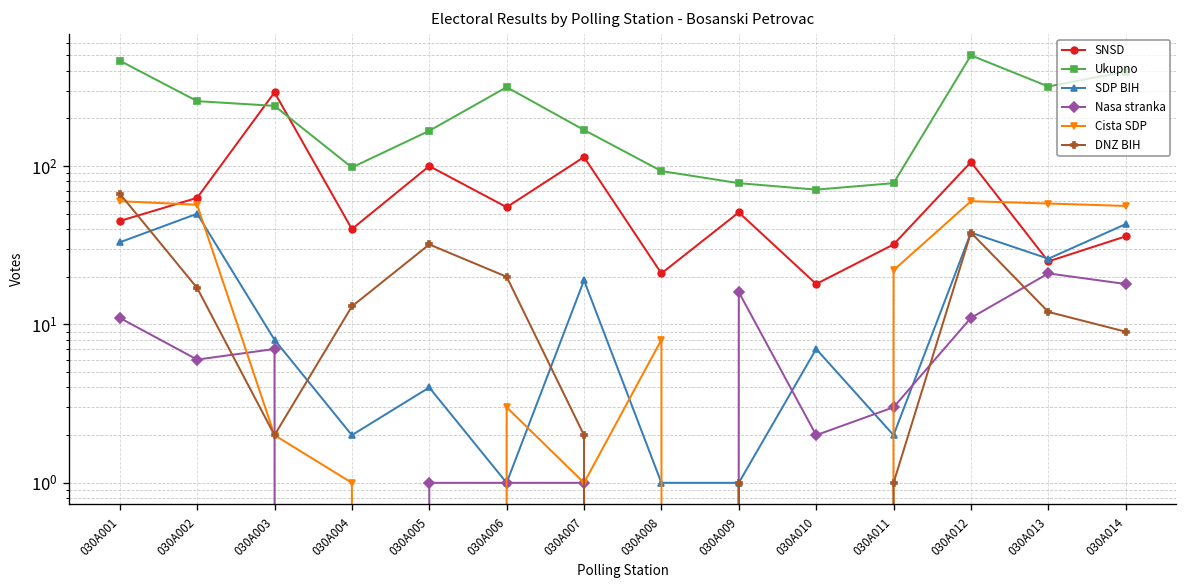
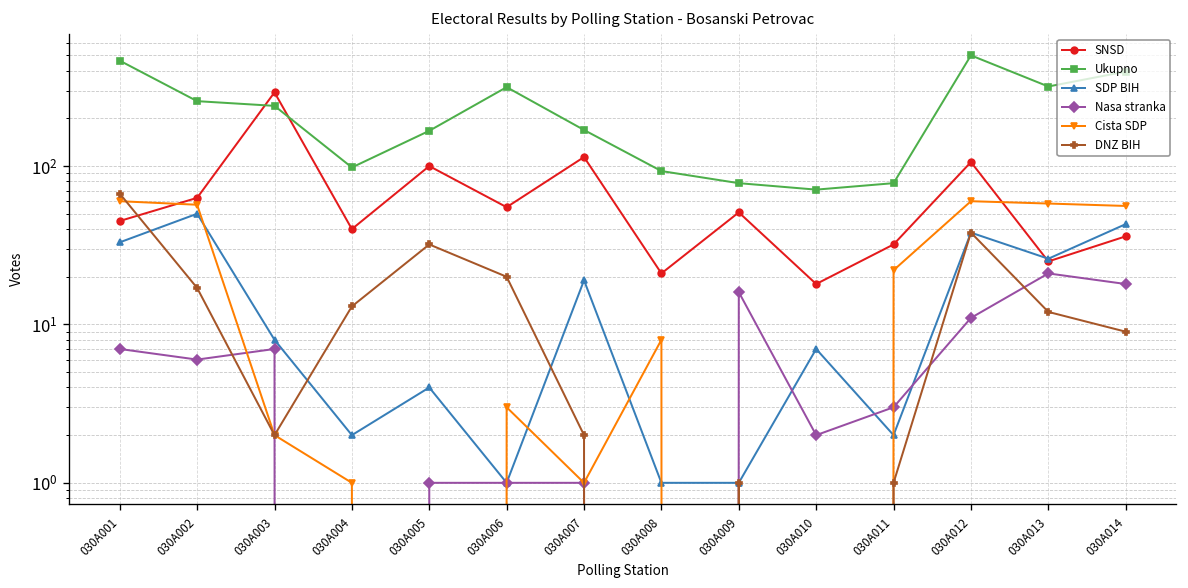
Nasa stranka, 030A001: 11 -> 7
